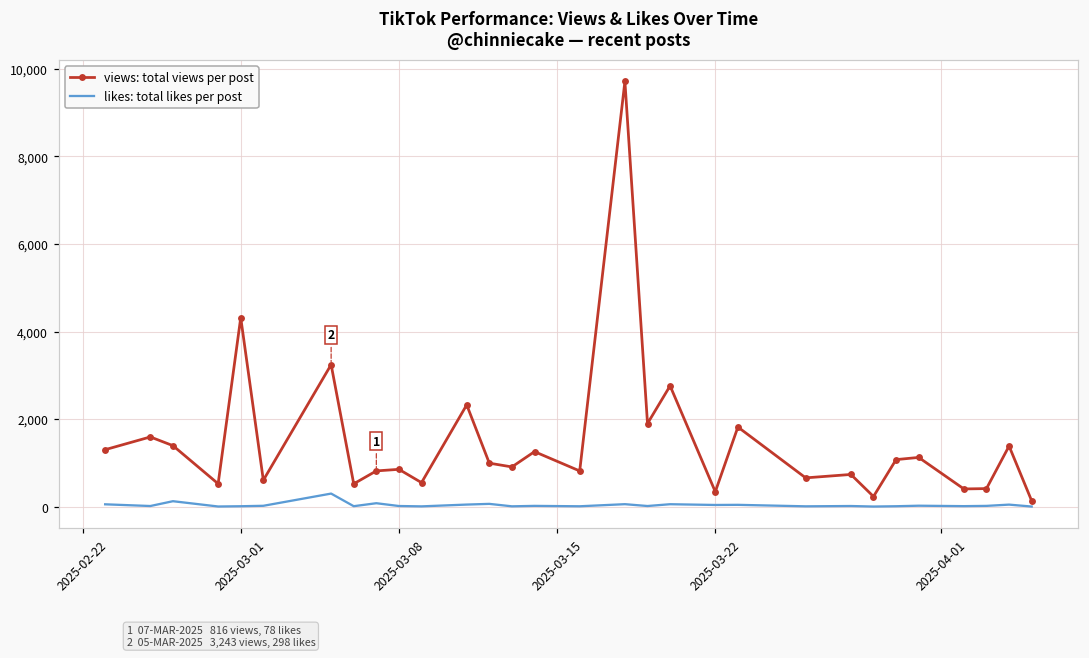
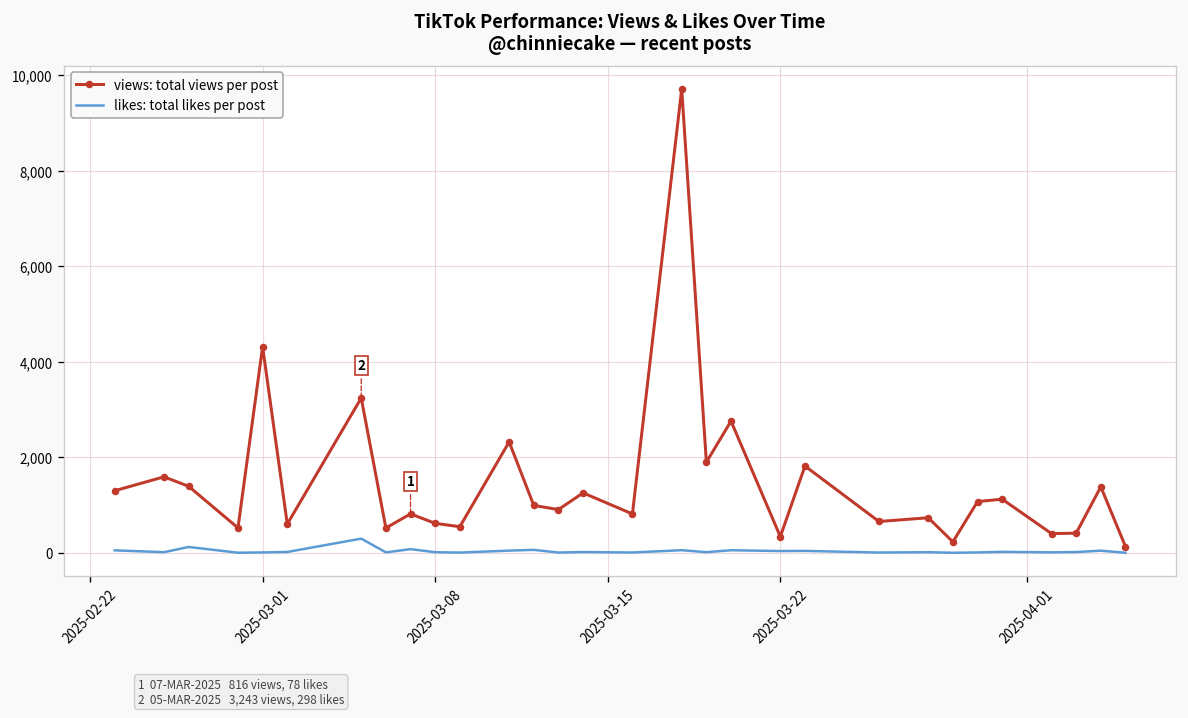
views: total views per post, 2025-03-08: 900 -> 600
